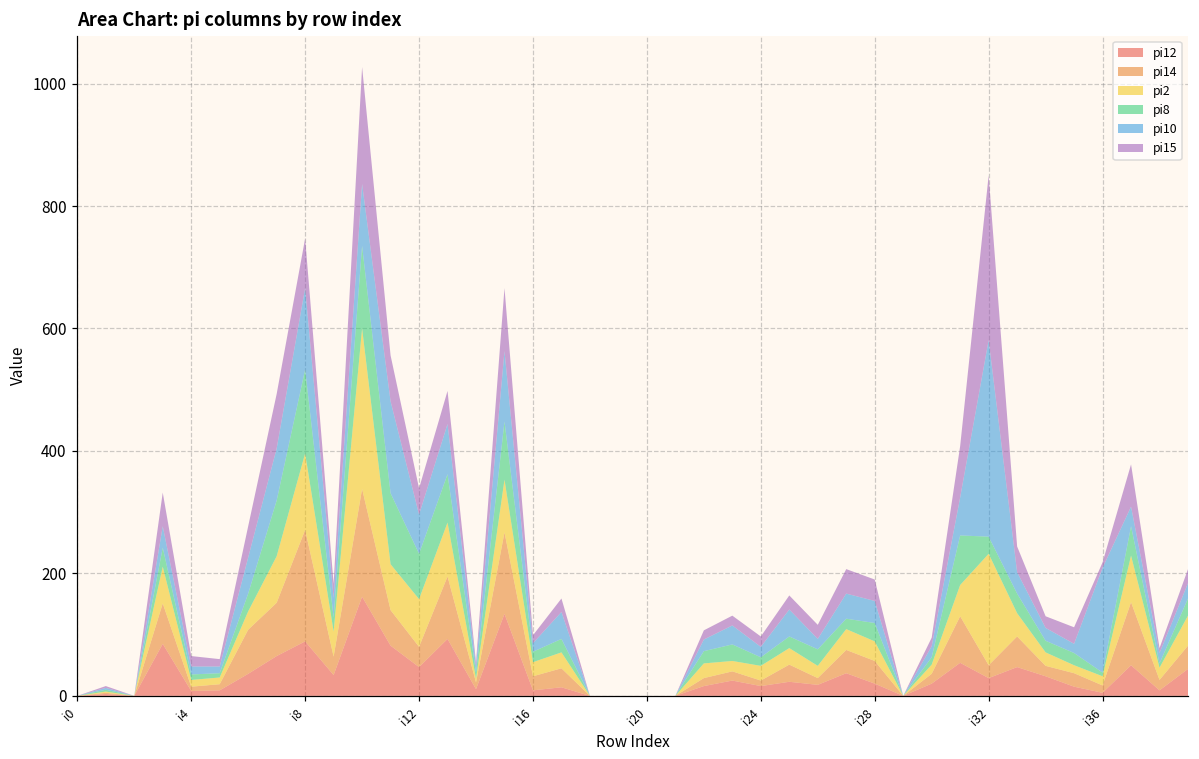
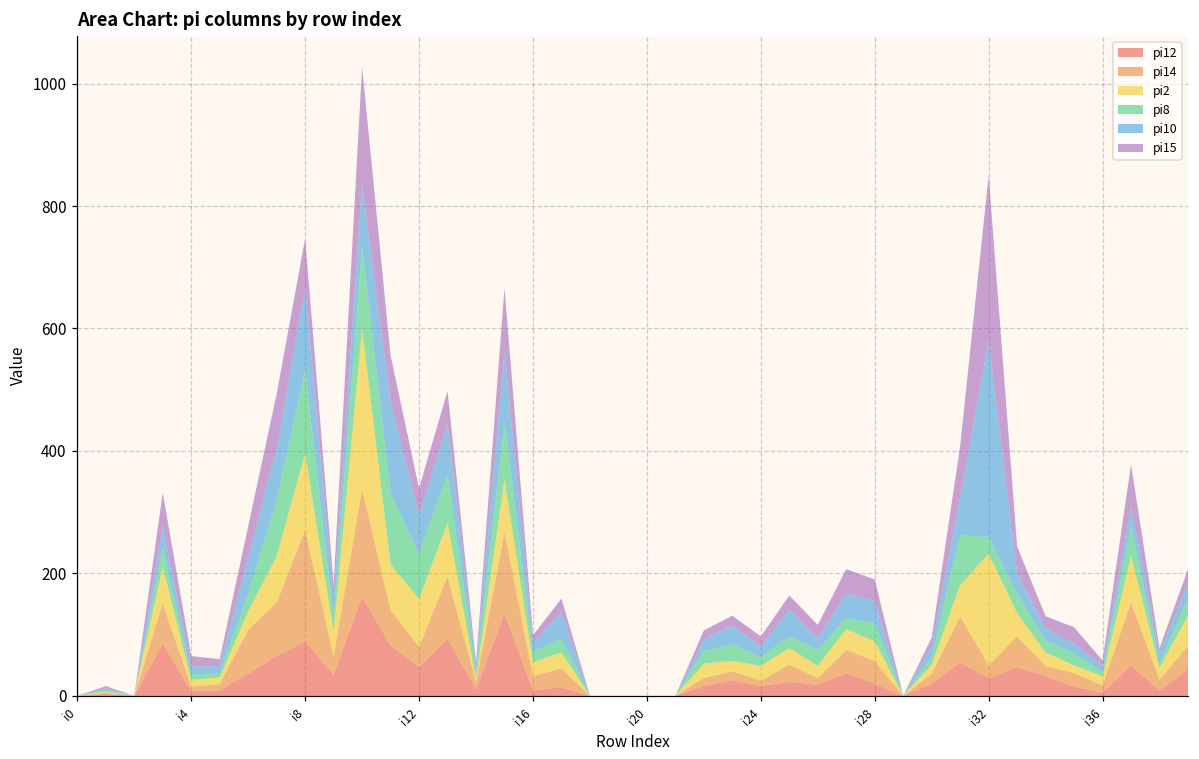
pi10, i36: 170 -> 10
